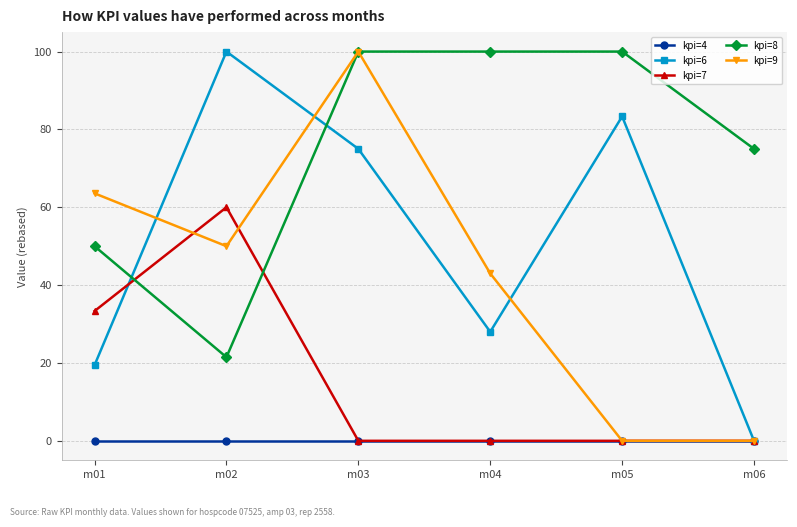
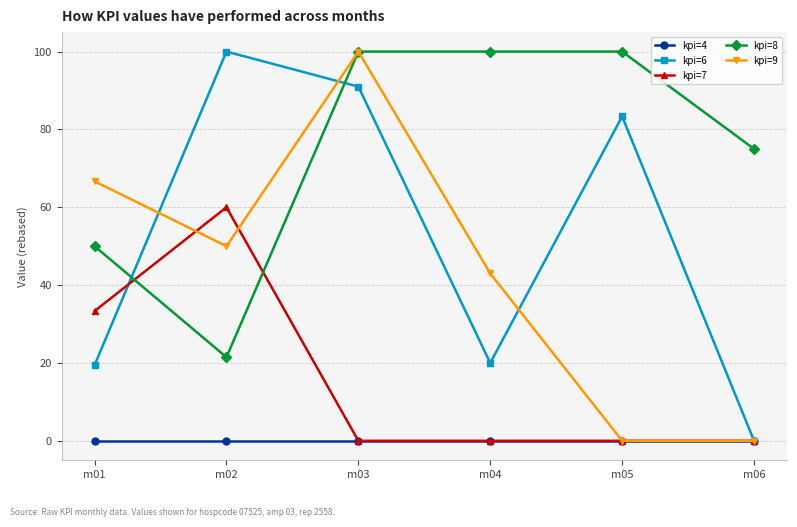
kpi=9, m01: 64 -> 67
kpi=6, m03: 75 -> 91
kpi=6, m04: 28 -> 20
